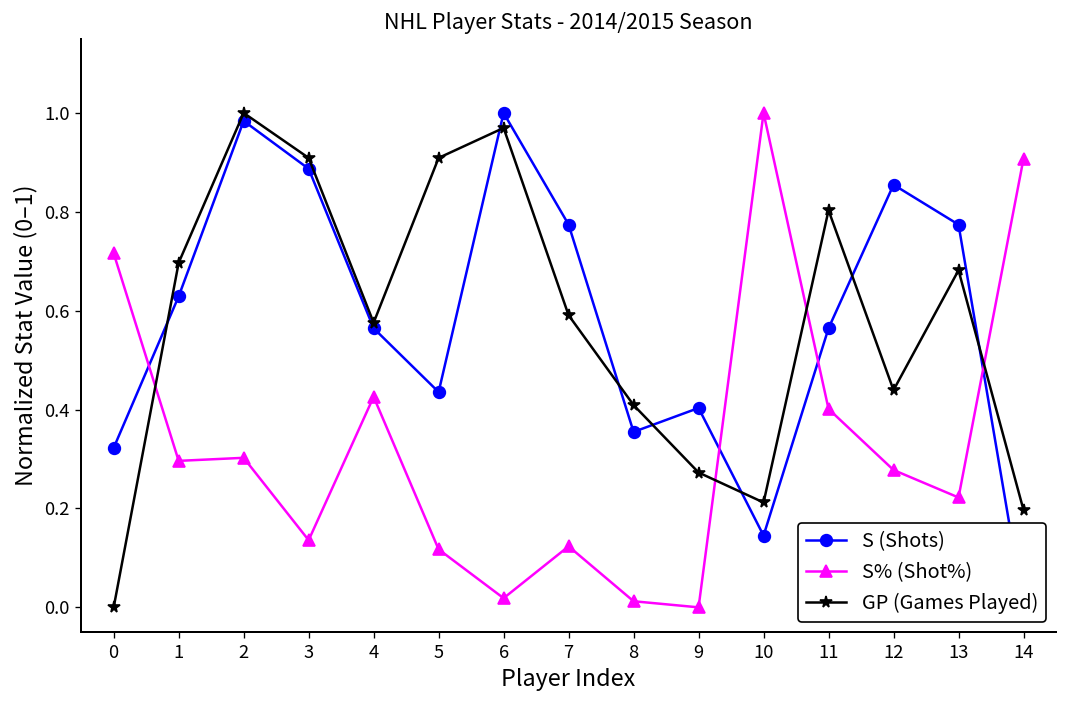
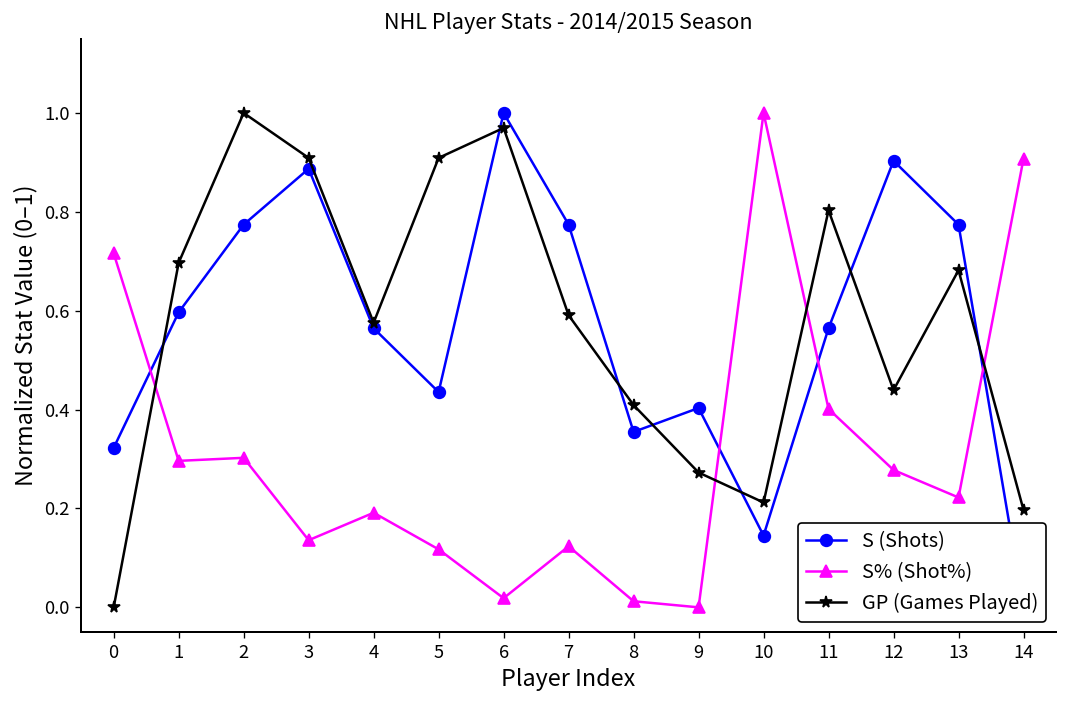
S (Shots), 1: 0.63 -> 0.60
S (Shots), 2: 0.98 -> 0.77
S% (Shot%), 4: 0.43 -> 0.19
S (Shots), 12: 0.85 -> 0.90
